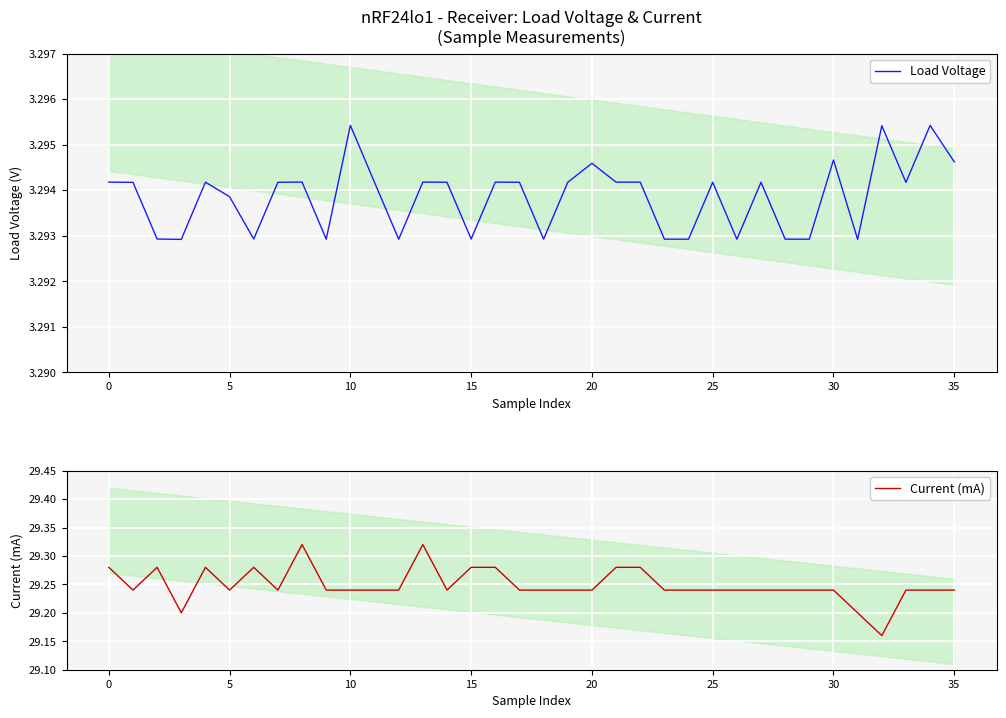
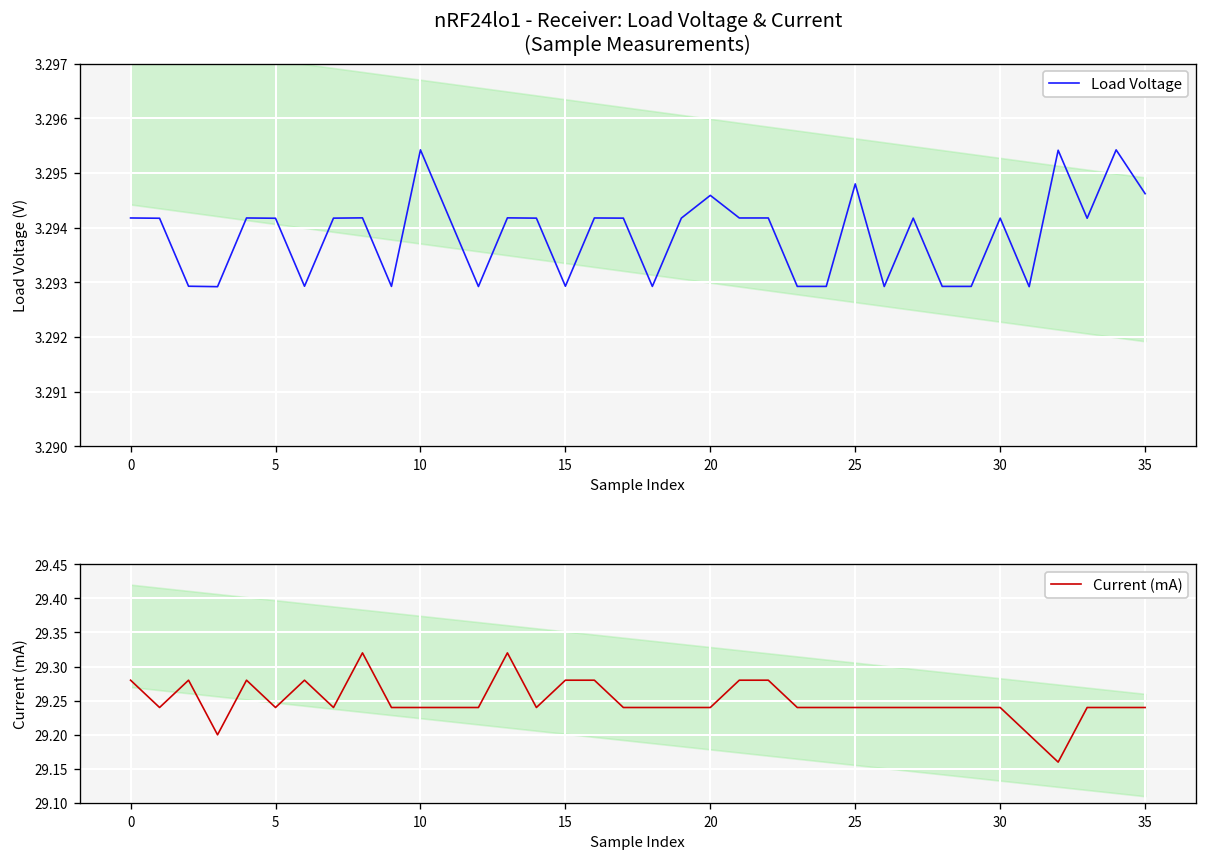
nRF24lo1 - Receiver: Load Voltage & Current (Sample Measurements), Load Voltage, 5: 3.2939 -> 3.2942
nRF24lo1 - Receiver: Load Voltage & Current (Sample Measurements), Load Voltage, 25: 3.2942 -> 3.2948
nRF24lo1 - Receiver: Load Voltage & Current (Sample Measurements), Load Voltage, 30: 3.2947 -> 3.2942
